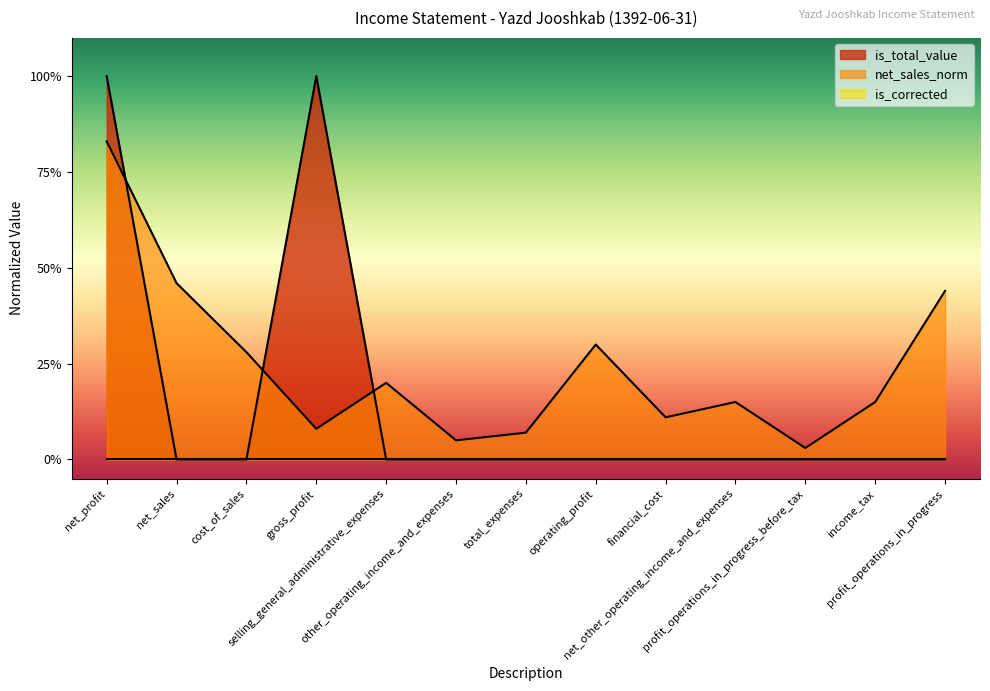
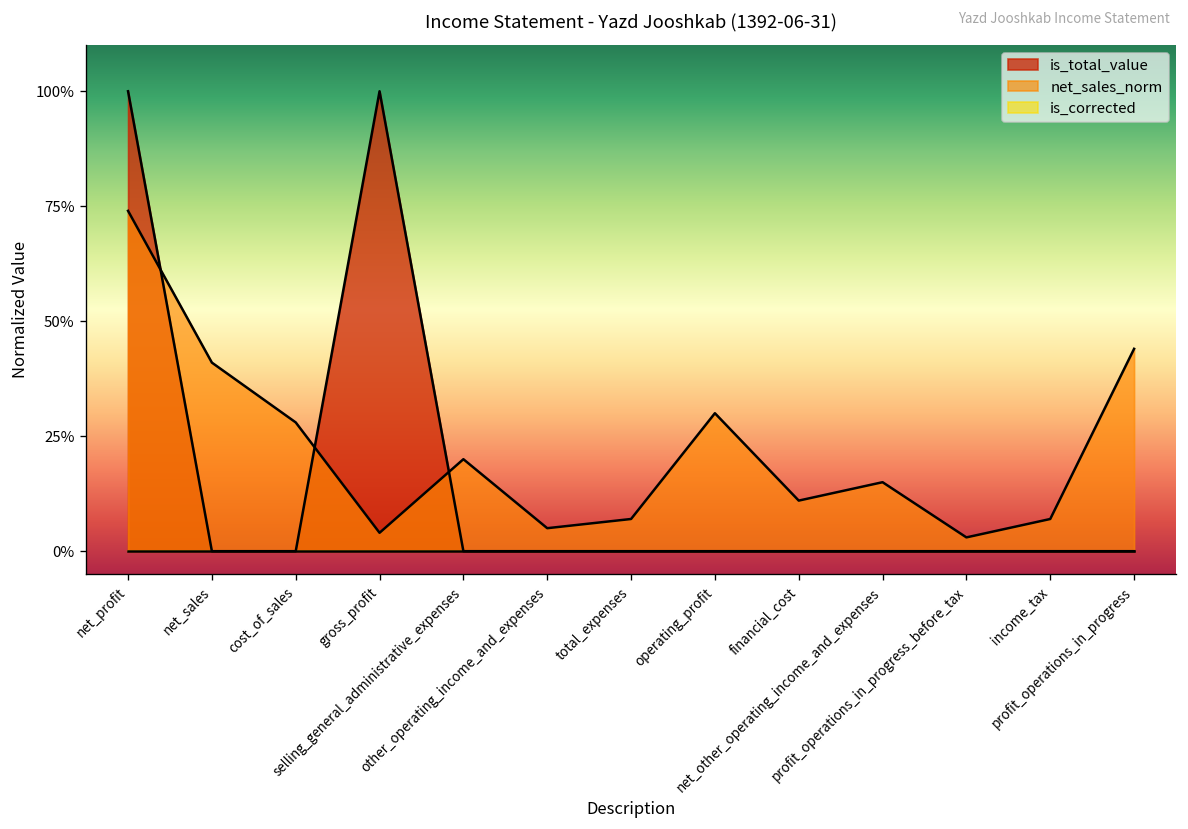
net_sales_norm, net_profit: 83% -> 74%
net_sales_norm, net_sales: 46% -> 41%
net_sales_norm, gross_profit: 8% -> 4%
net_sales_norm, income_tax: 15% -> 7%
